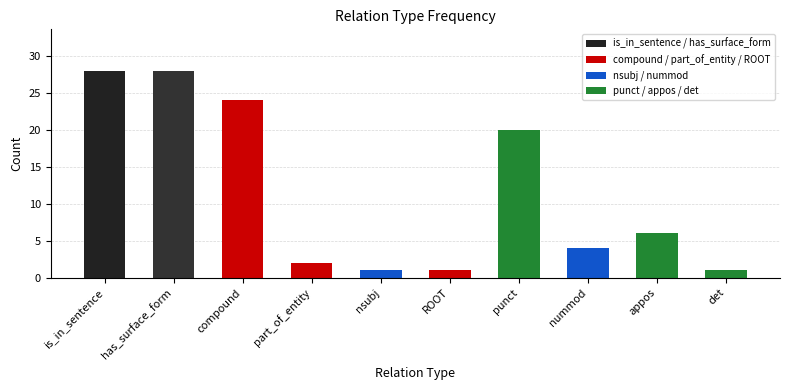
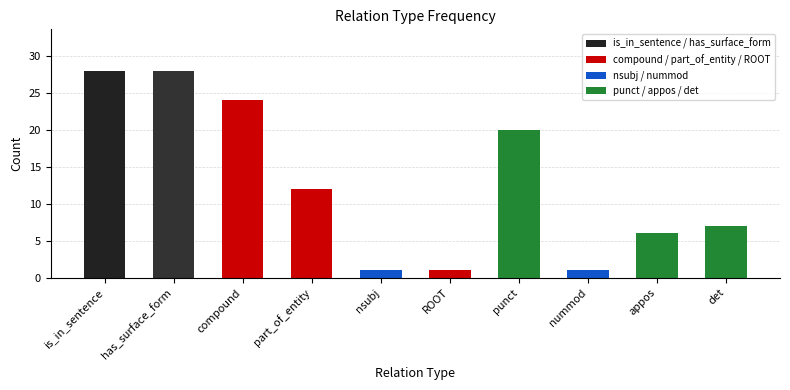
part_of_entity: 2 -> 12
nummod: 4 -> 1
det: 1 -> 7
